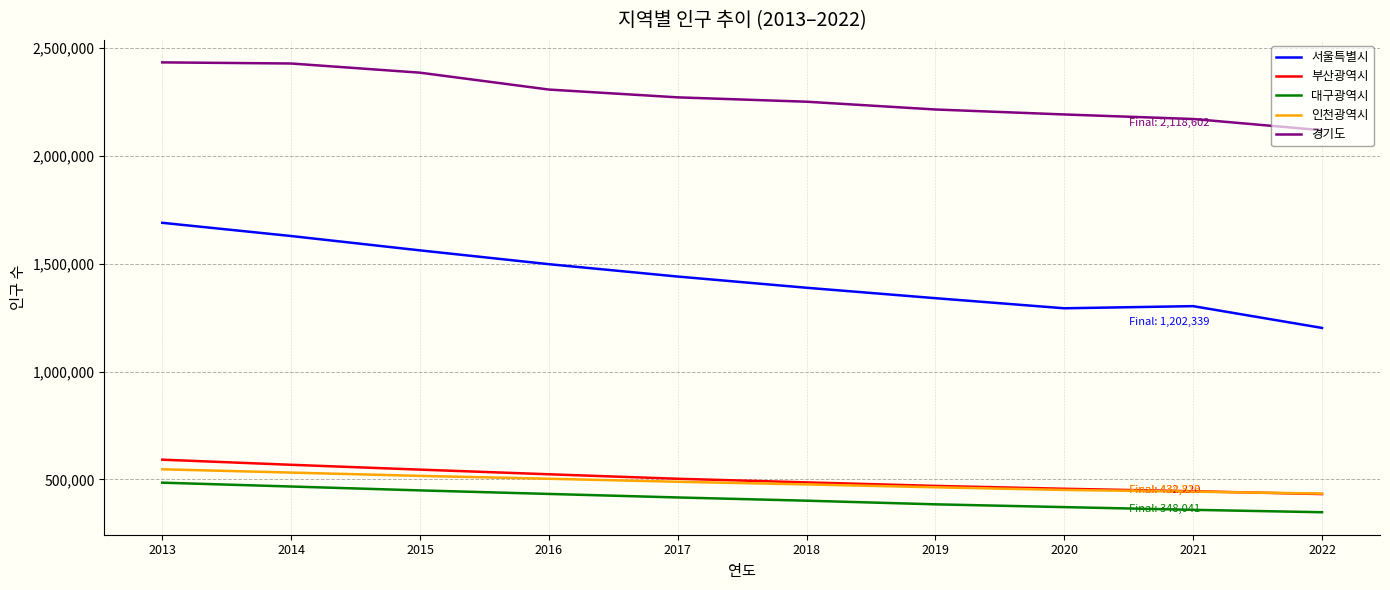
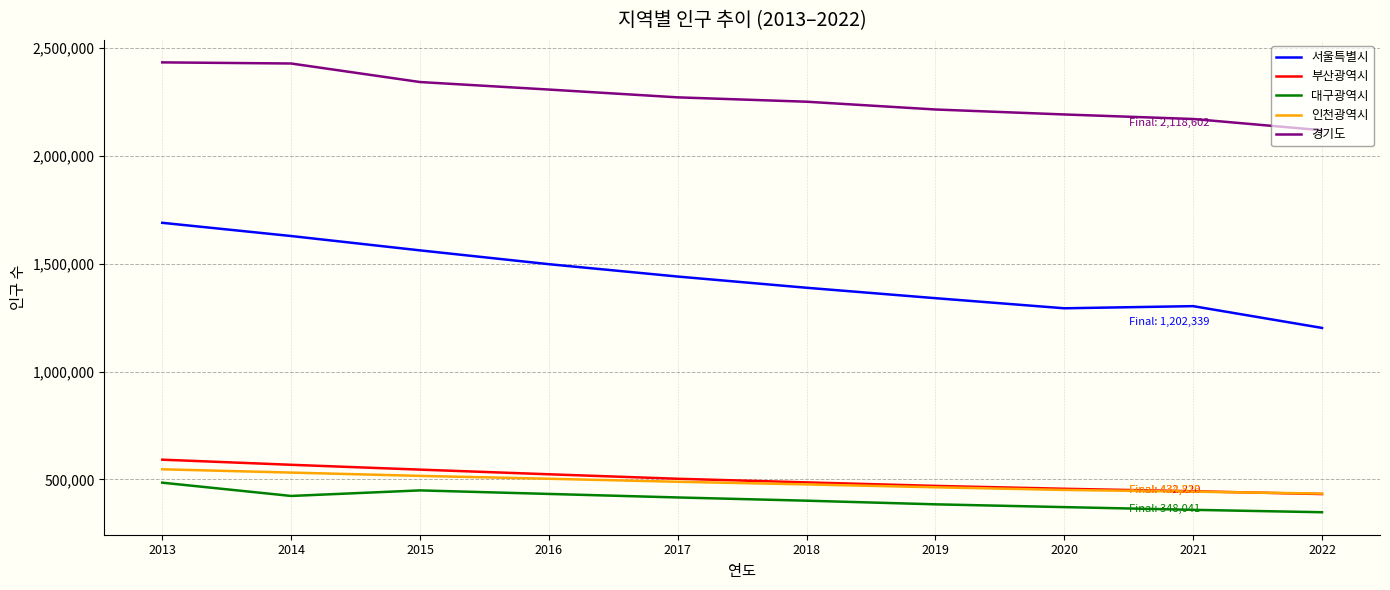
대구광역시, 2014: 470,000 -> 420,000
경기도, 2015: 2,390,000 -> 2,340,000
